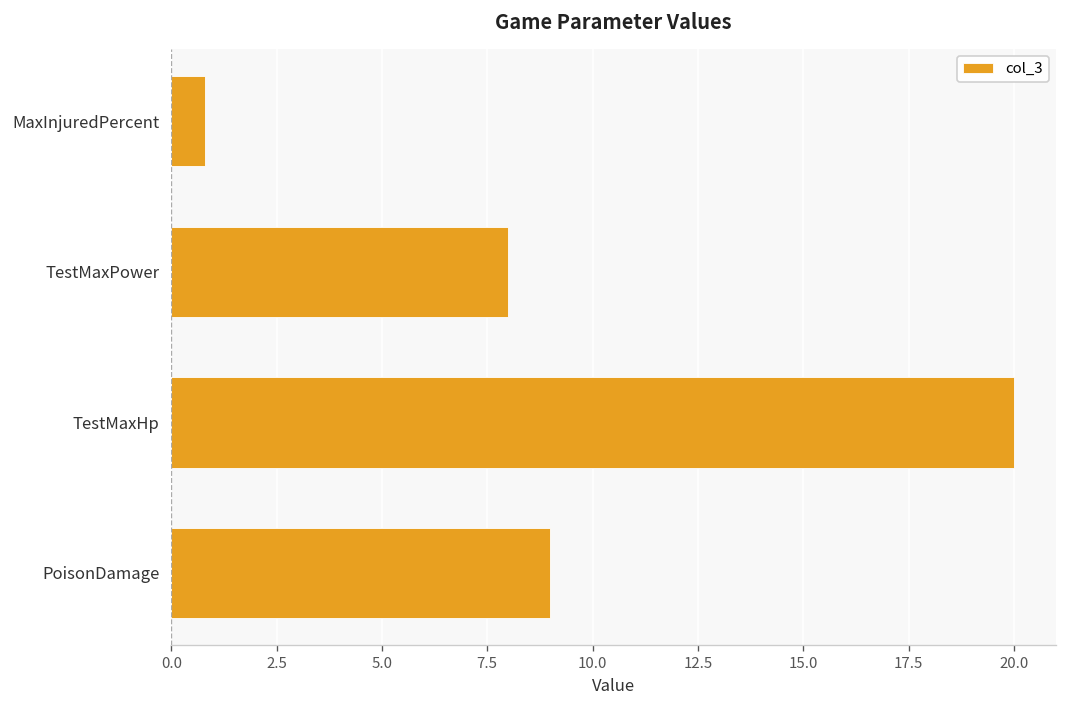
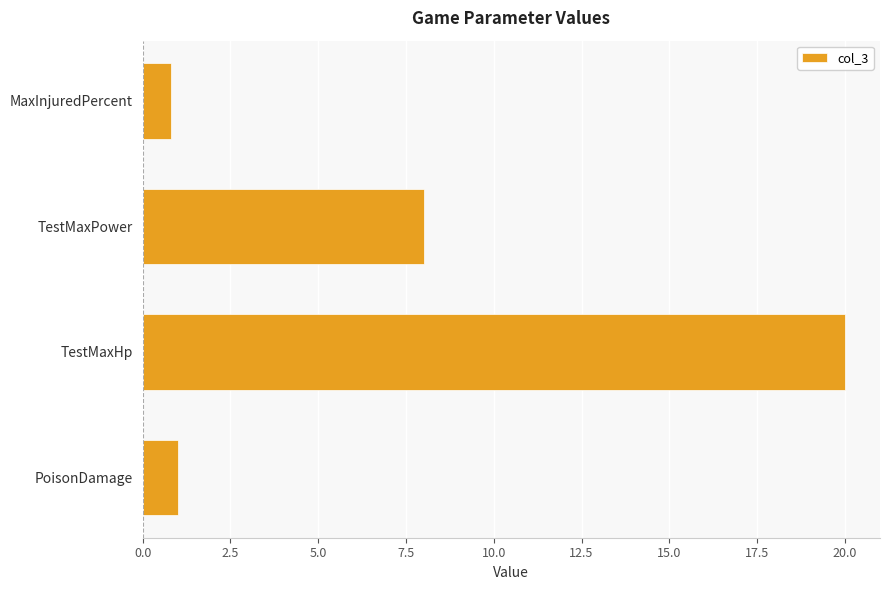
PoisonDamage: 9 -> 1
